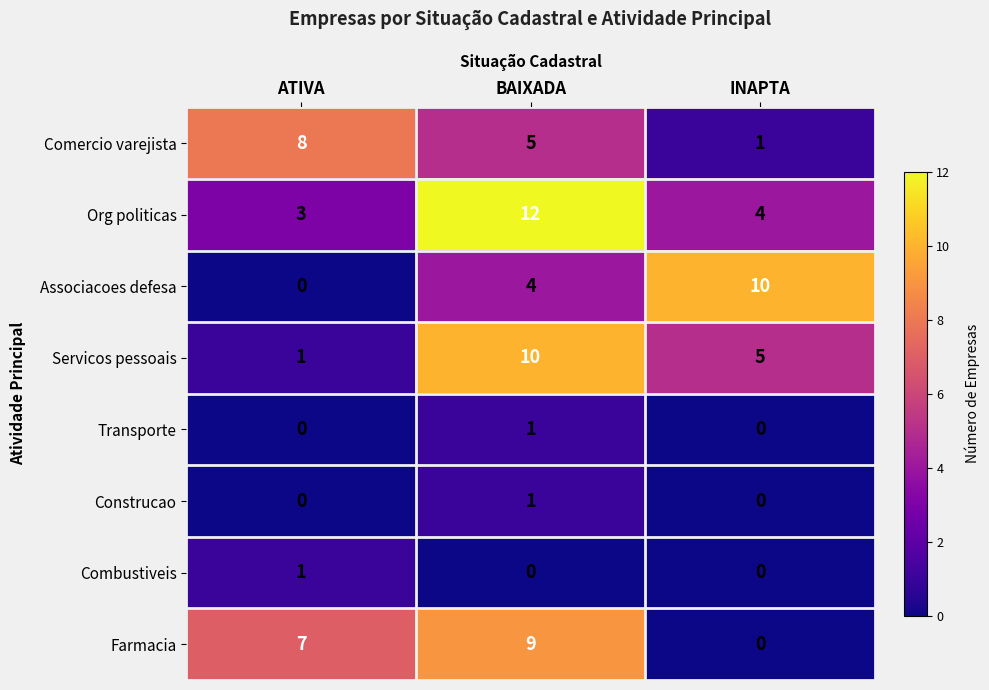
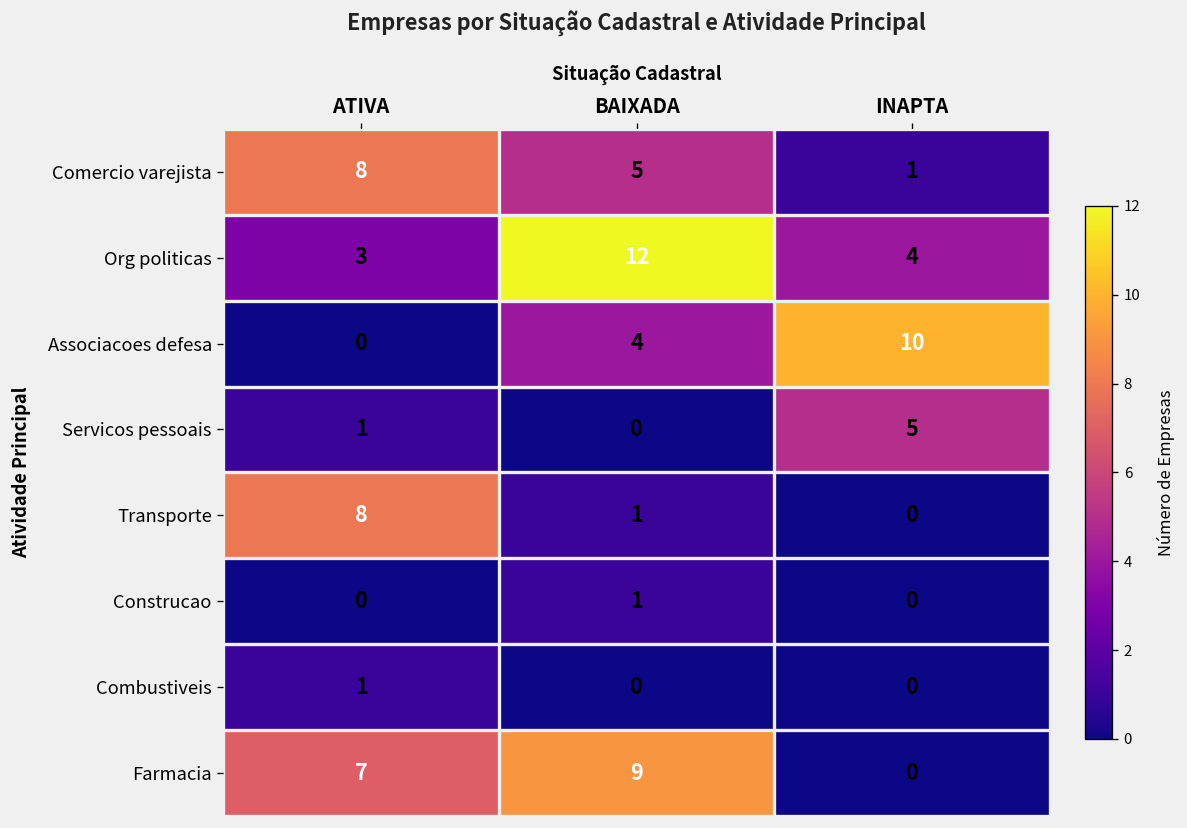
Servicos pessoais, BAIXADA: 10 -> 0
Transporte, ATIVA: 0 -> 8
